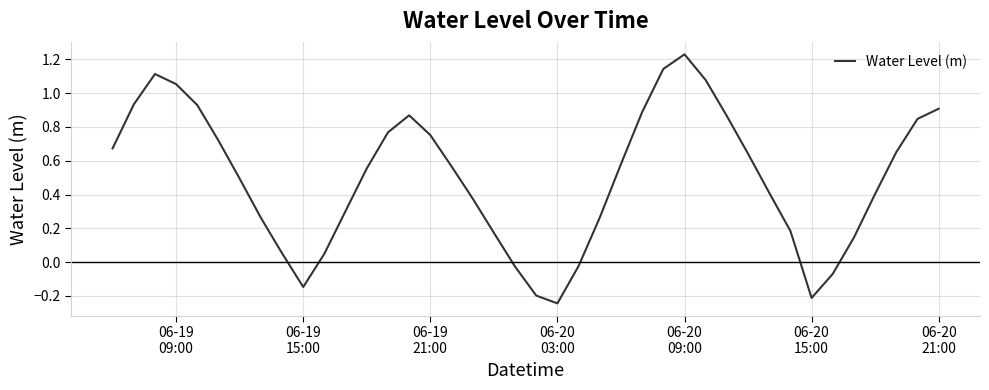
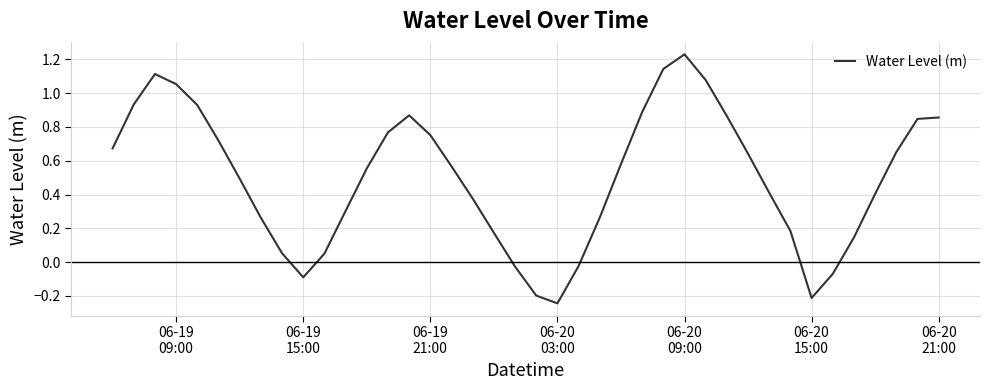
06-19 15:00: -0.15 -> -0.09
06-20 21:00: 0.91 -> 0.86
